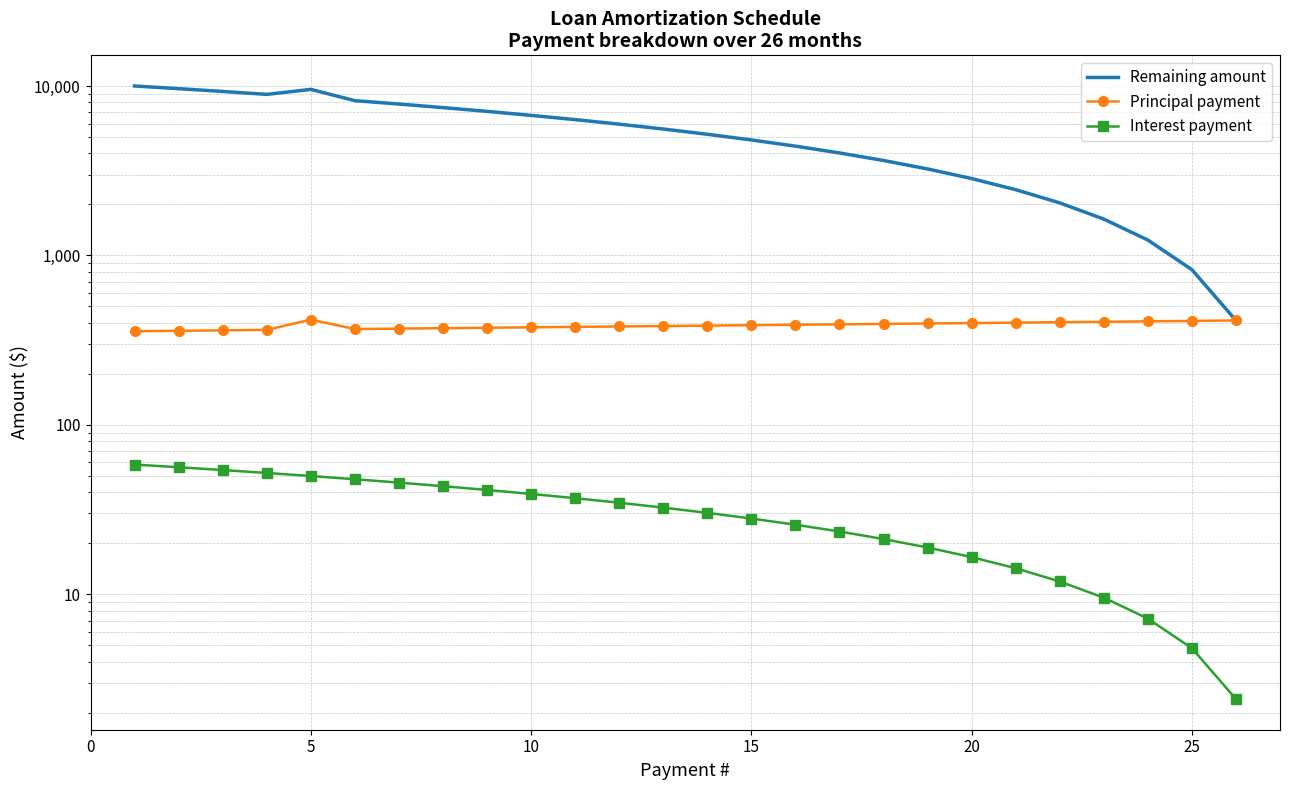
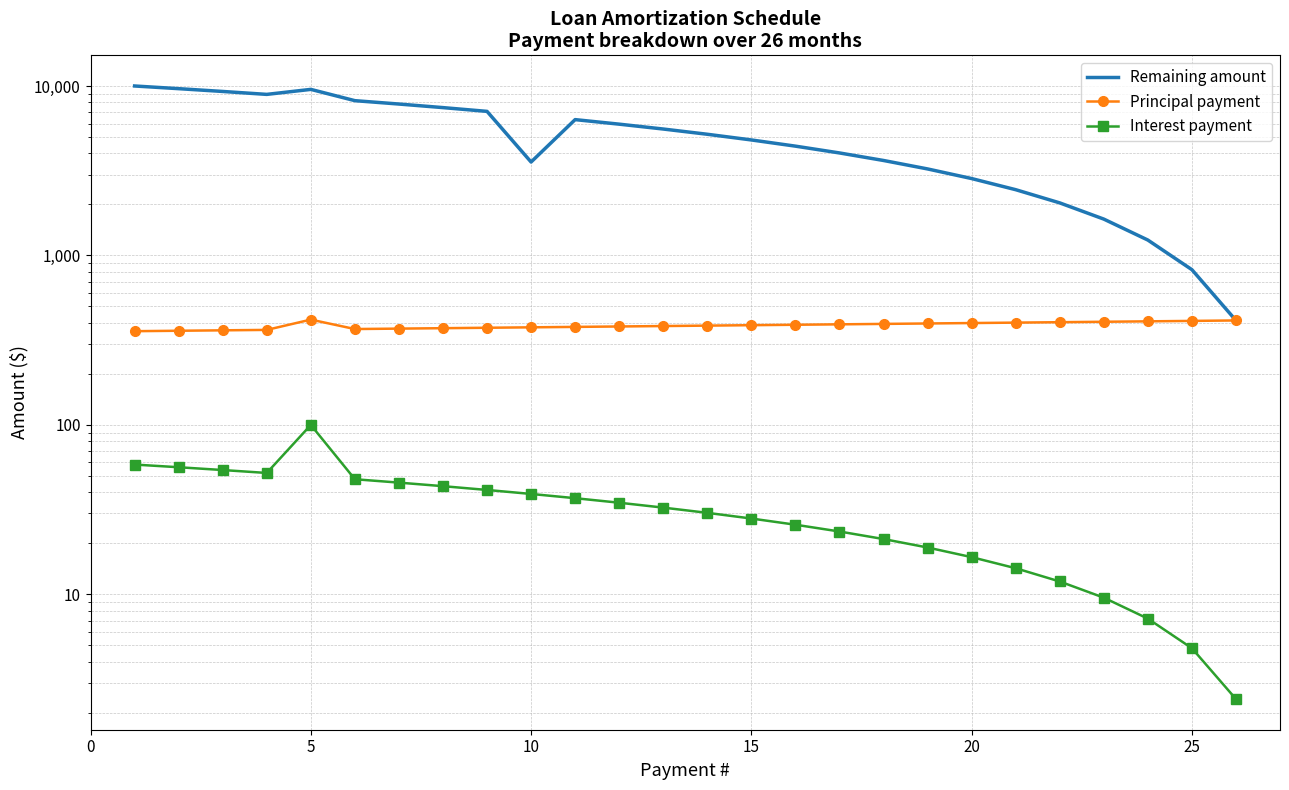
Interest payment, 5: 50 -> 100
Remaining amount, 10: 6,700 -> 3,600
